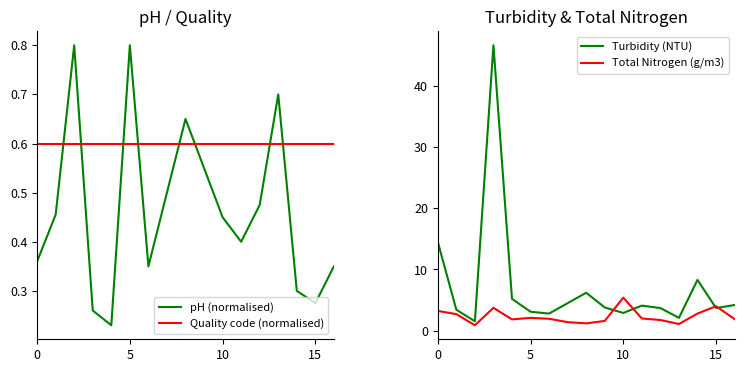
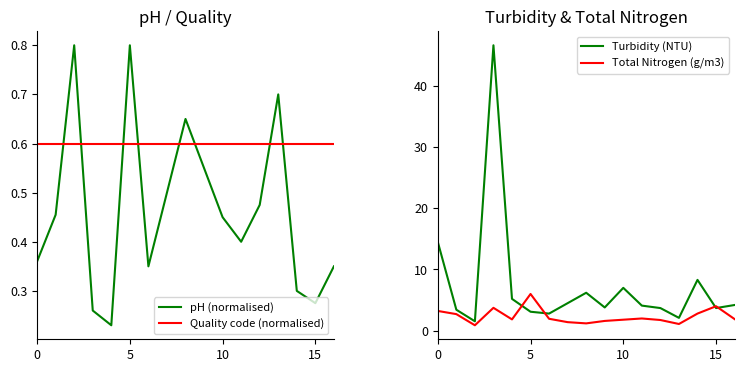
Turbidity & Total Nitrogen, Total Nitrogen (g/m3), 5: 2 -> 6
Turbidity & Total Nitrogen, Turbidity (NTU), 10: 3 -> 7
Turbidity & Total Nitrogen, Total Nitrogen (g/m3), 10: 5 -> 2
